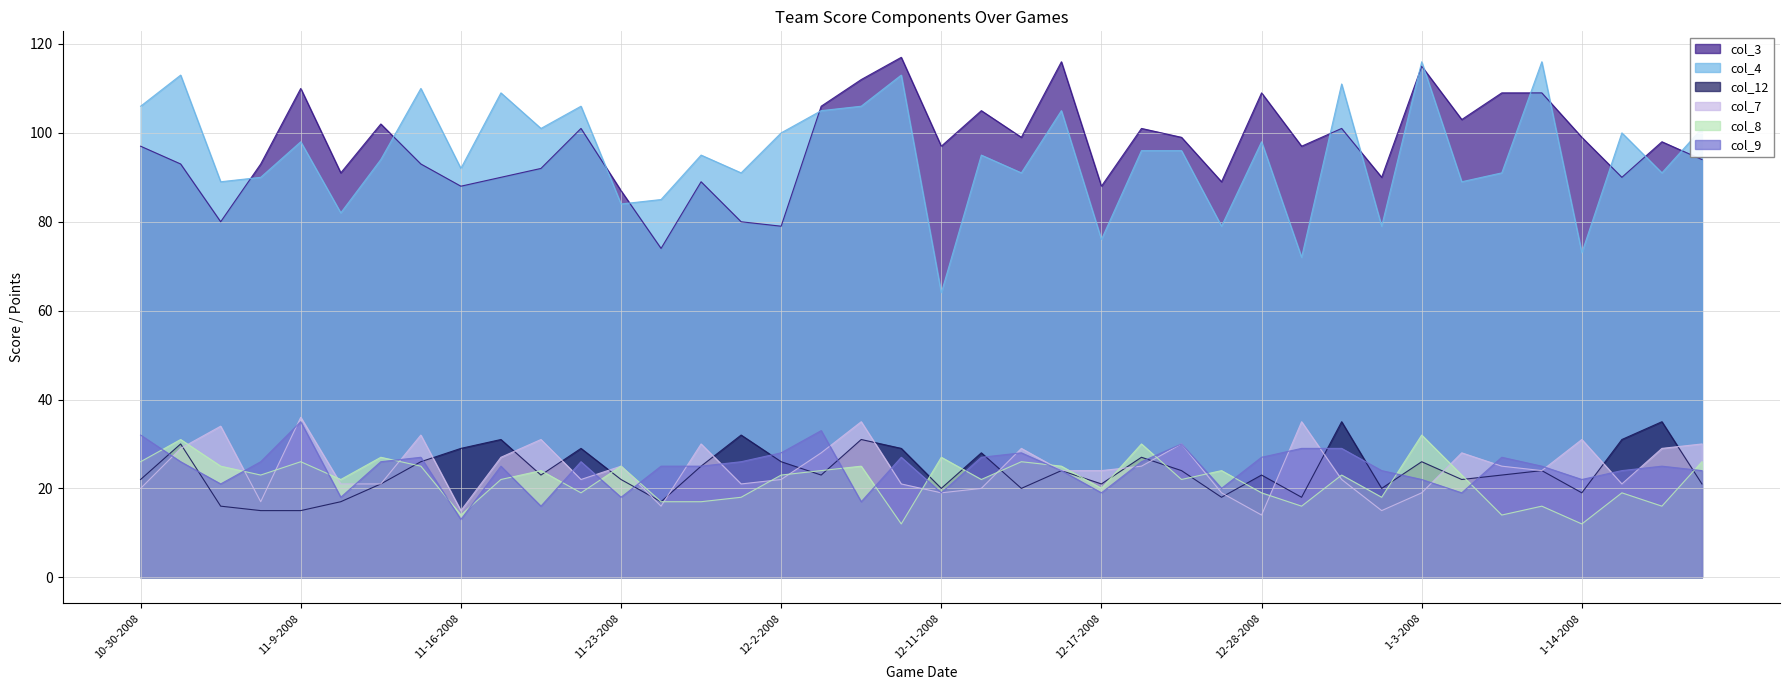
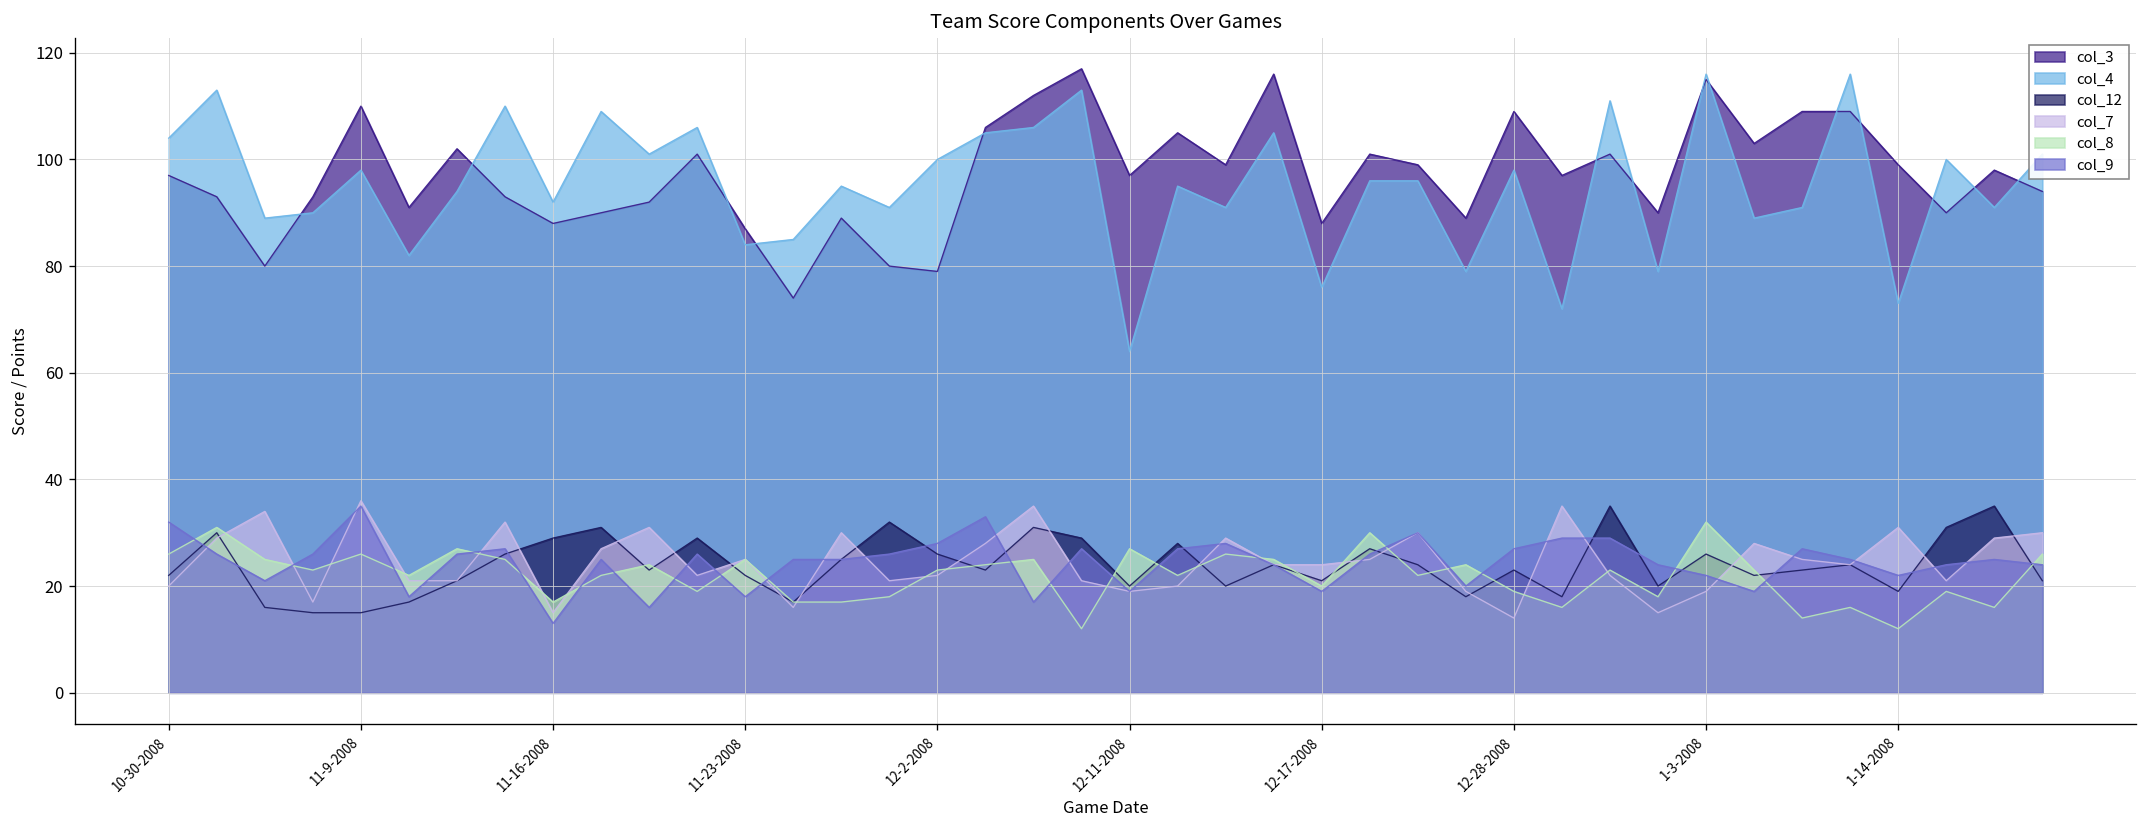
col_4, 10-30-2008: 106 -> 104
col_8, 11-16-2008: 14 -> 17
